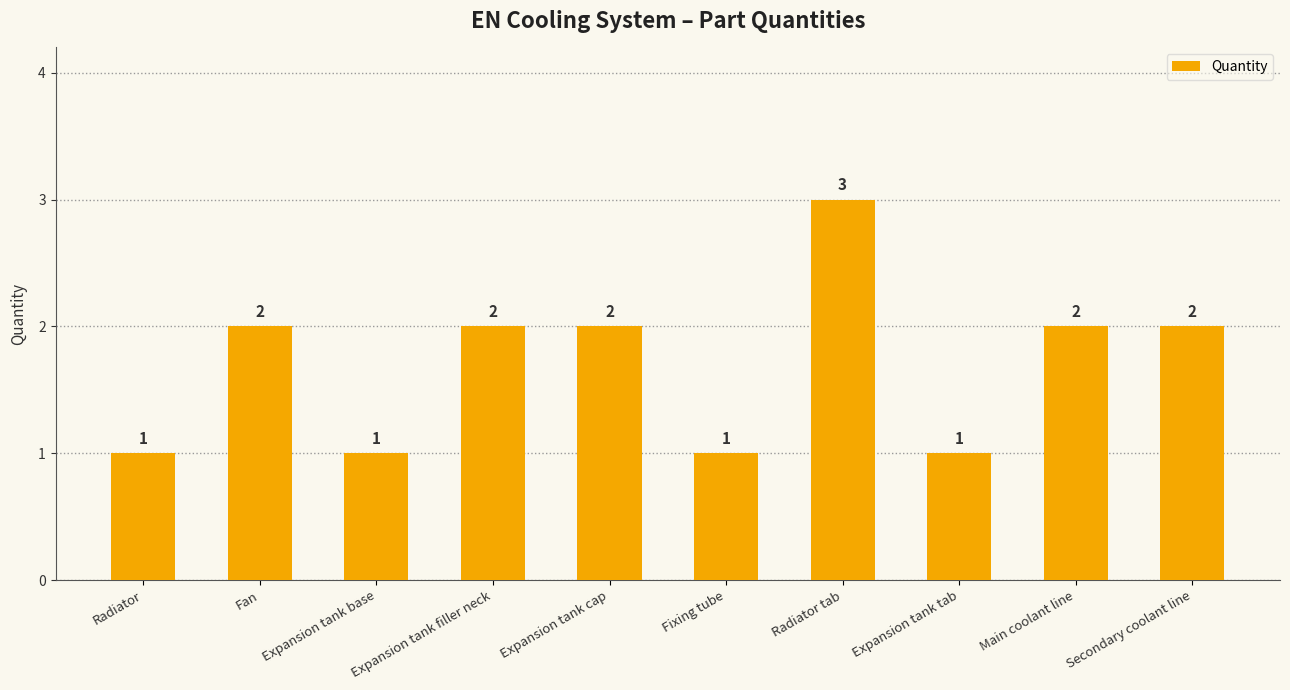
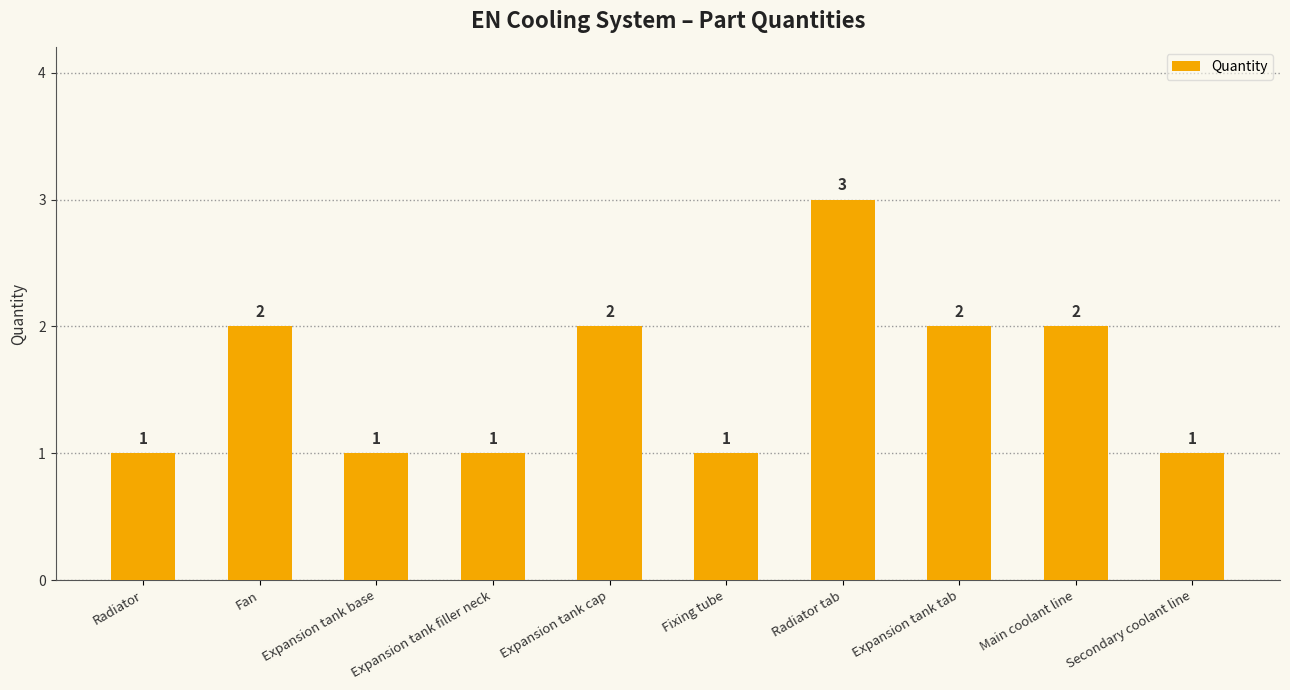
Expansion tank filler neck: 2 -> 1
Expansion tank tab: 1 -> 2
Secondary coolant line: 2 -> 1
